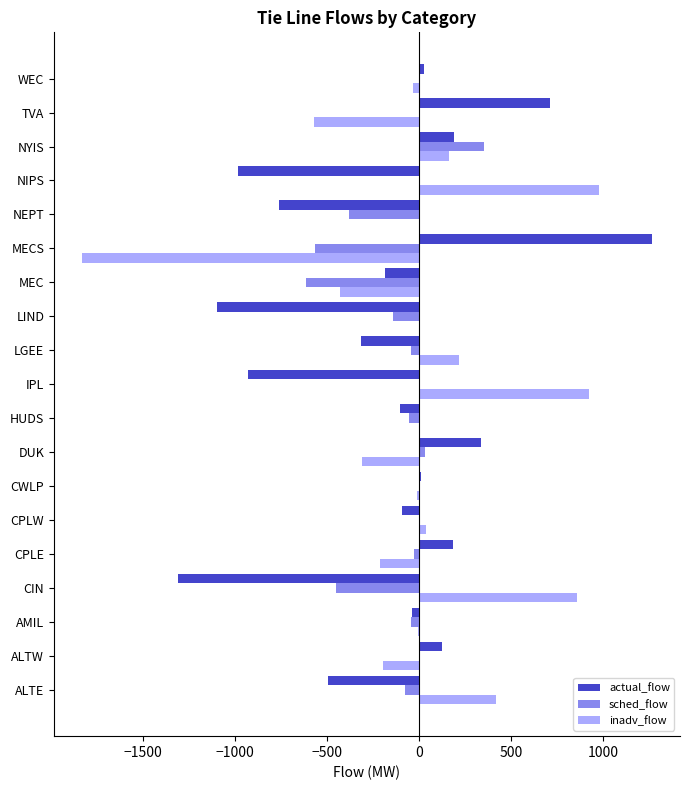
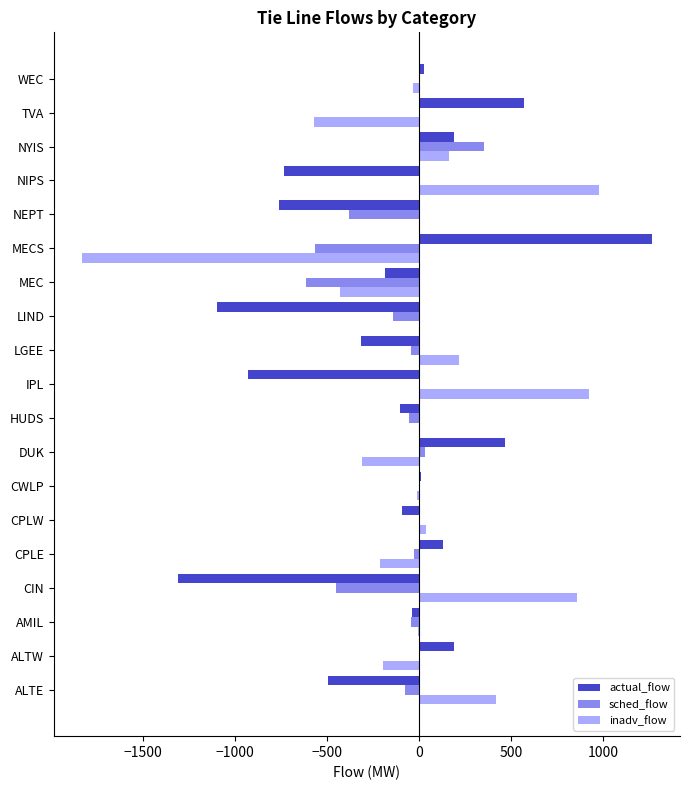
actual_flow, TVA: 710 -> 570
actual_flow, NIPS: -980 -> -730
actual_flow, DUK: 340 -> 470
actual_flow, CPLE: 180 -> 130
actual_flow, ALTW: 130 -> 190
